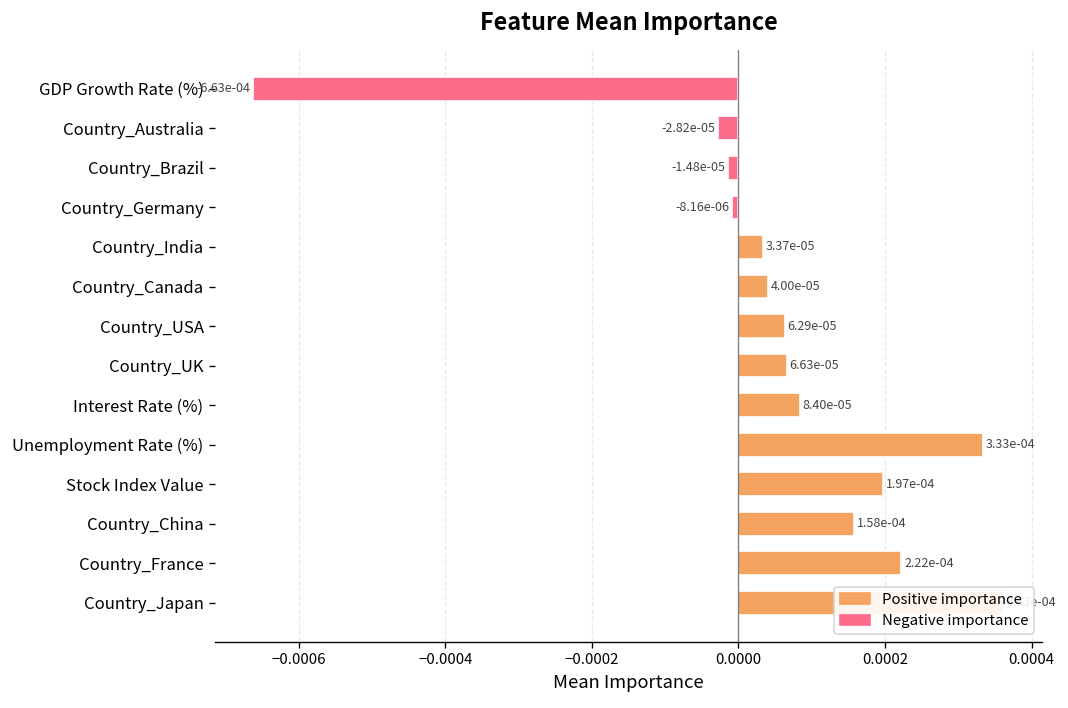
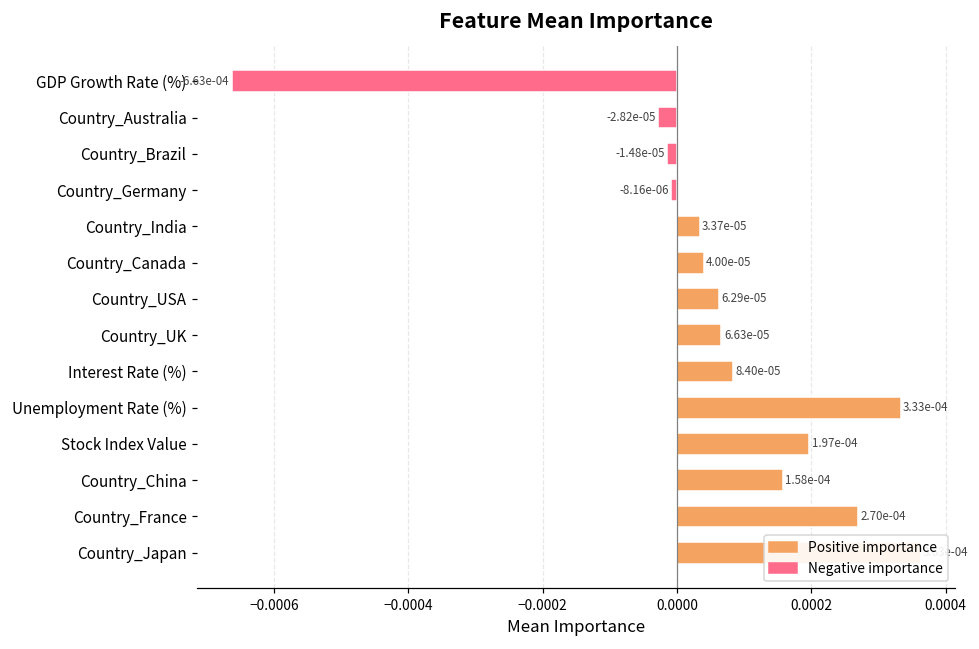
Country_France: 2.22e-04 -> 2.70e-04
